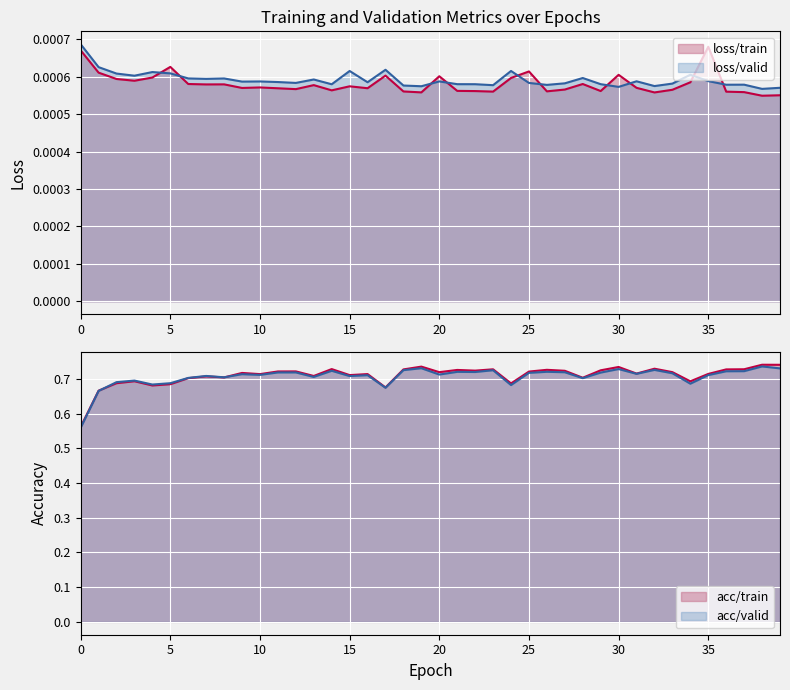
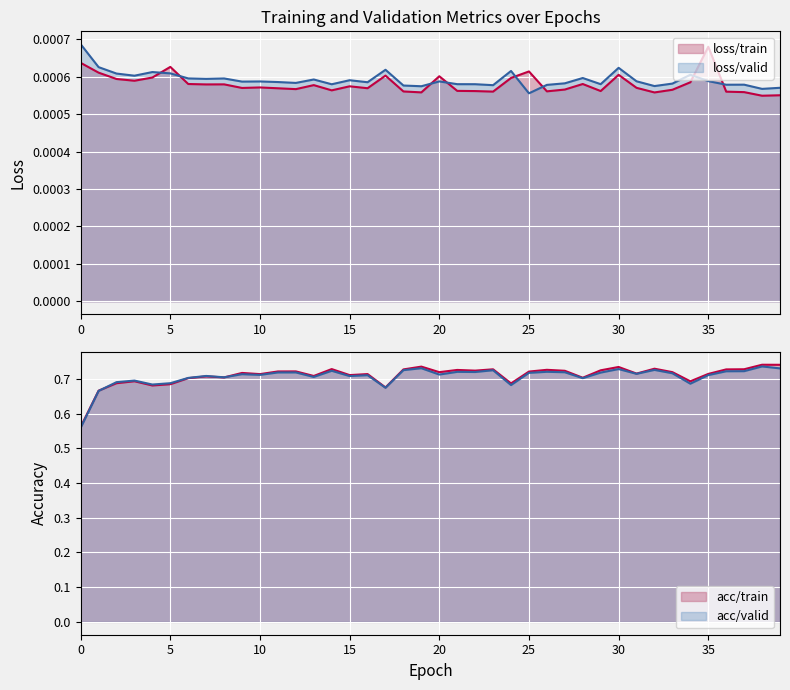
Training and Validation Metrics over Epochs, loss/train, 0: 0.00067 -> 0.00064
Training and Validation Metrics over Epochs, loss/valid, 15: 0.00062 -> 0.00059
Training and Validation Metrics over Epochs, loss/valid, 25: 0.00058 -> 0.00056
Training and Validation Metrics over Epochs, loss/valid, 30: 0.00057 -> 0.00062
